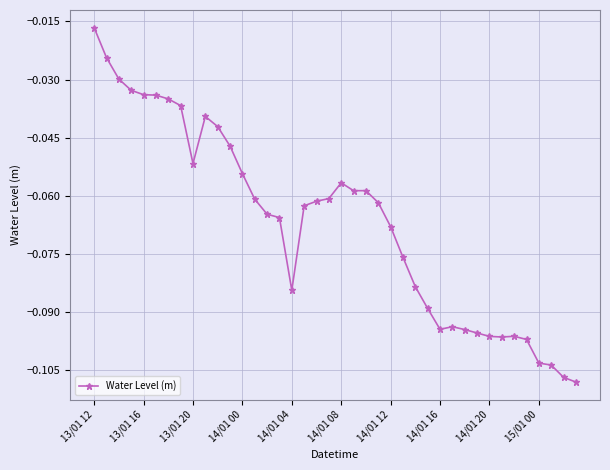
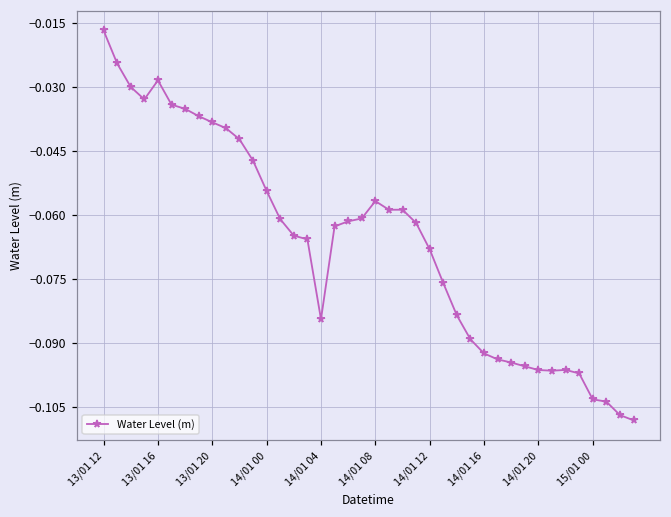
13/01 16: -0.034 -> -0.028
13/01 20: -0.052 -> -0.038
14/01 16: -0.094 -> -0.092
